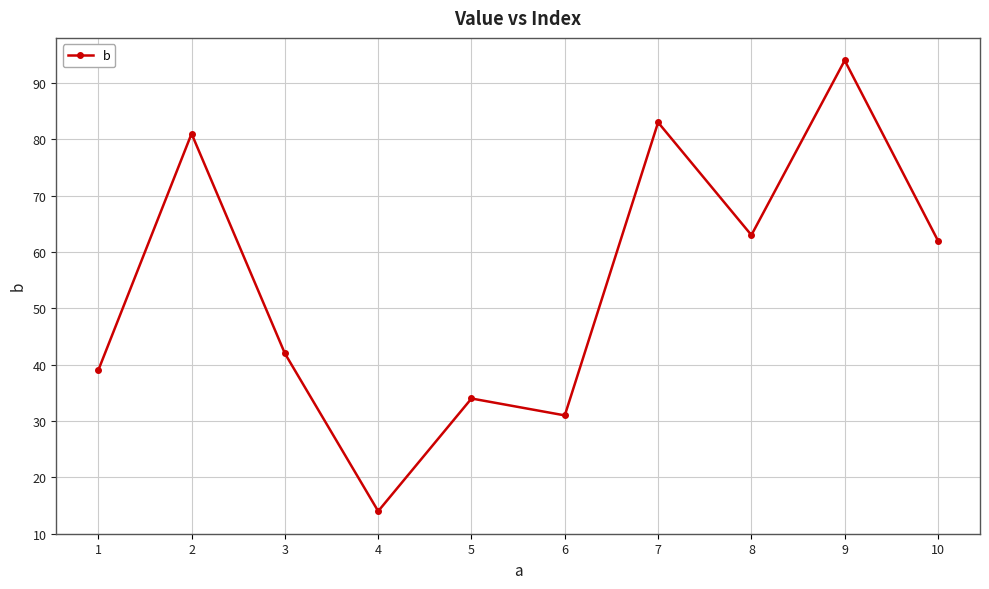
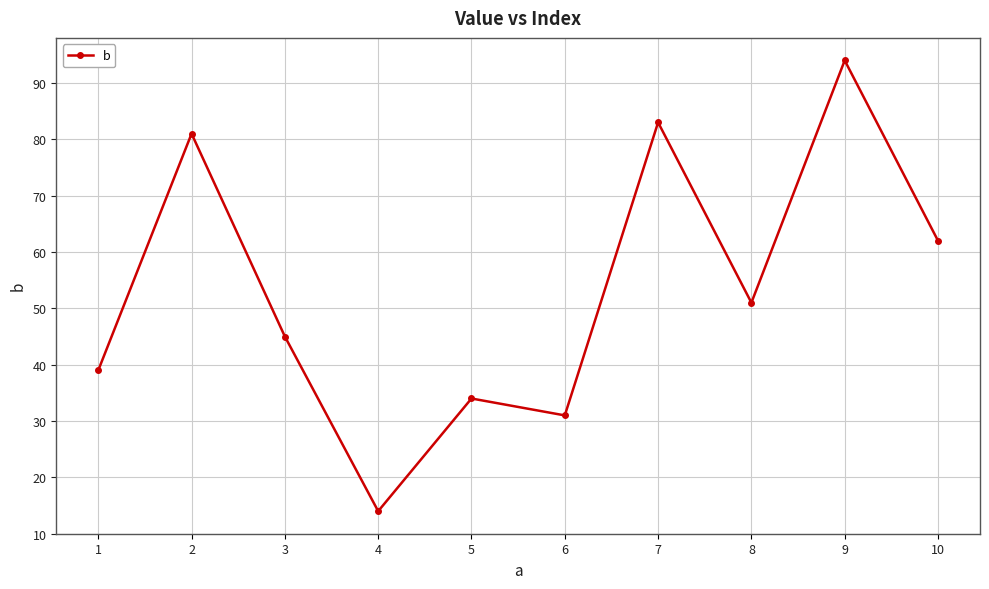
3: 42 -> 45
8: 63 -> 51
